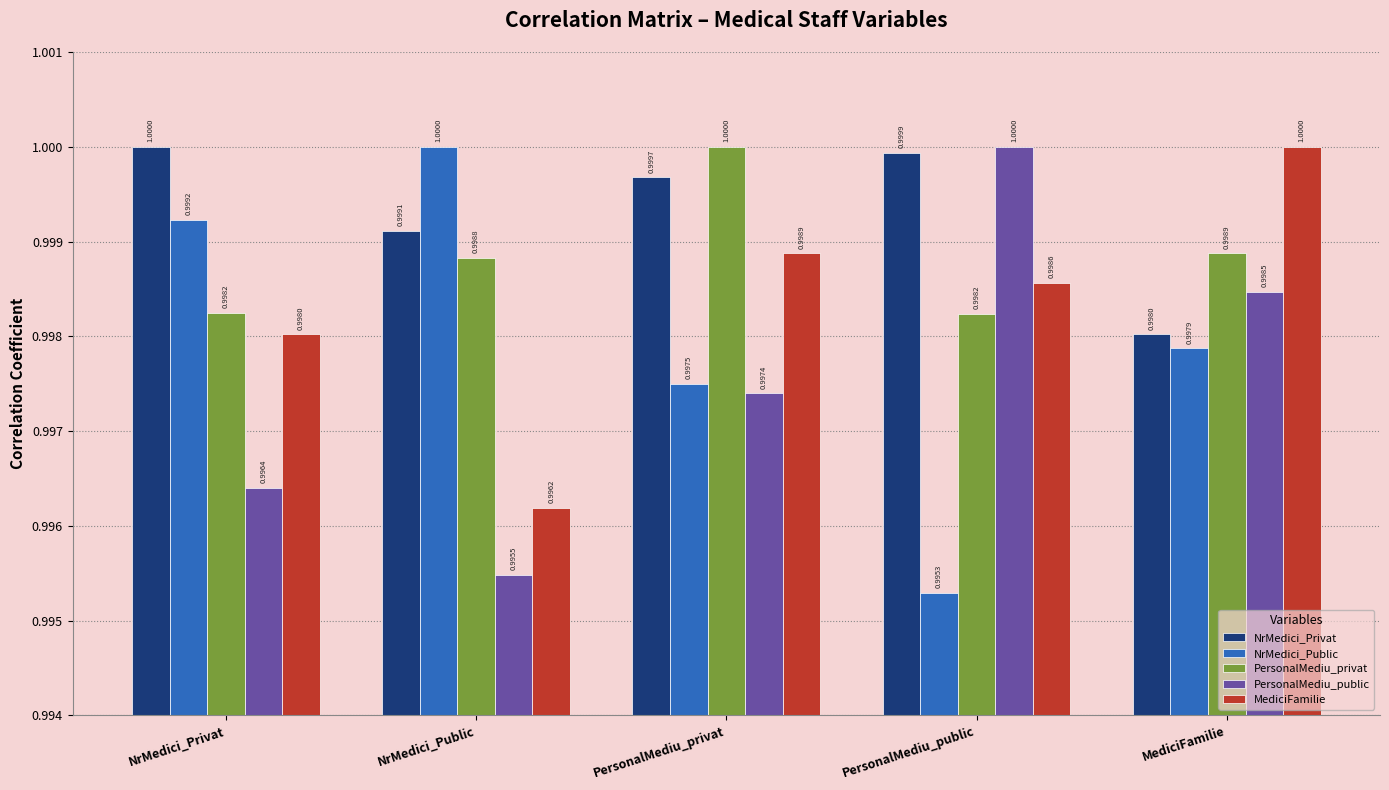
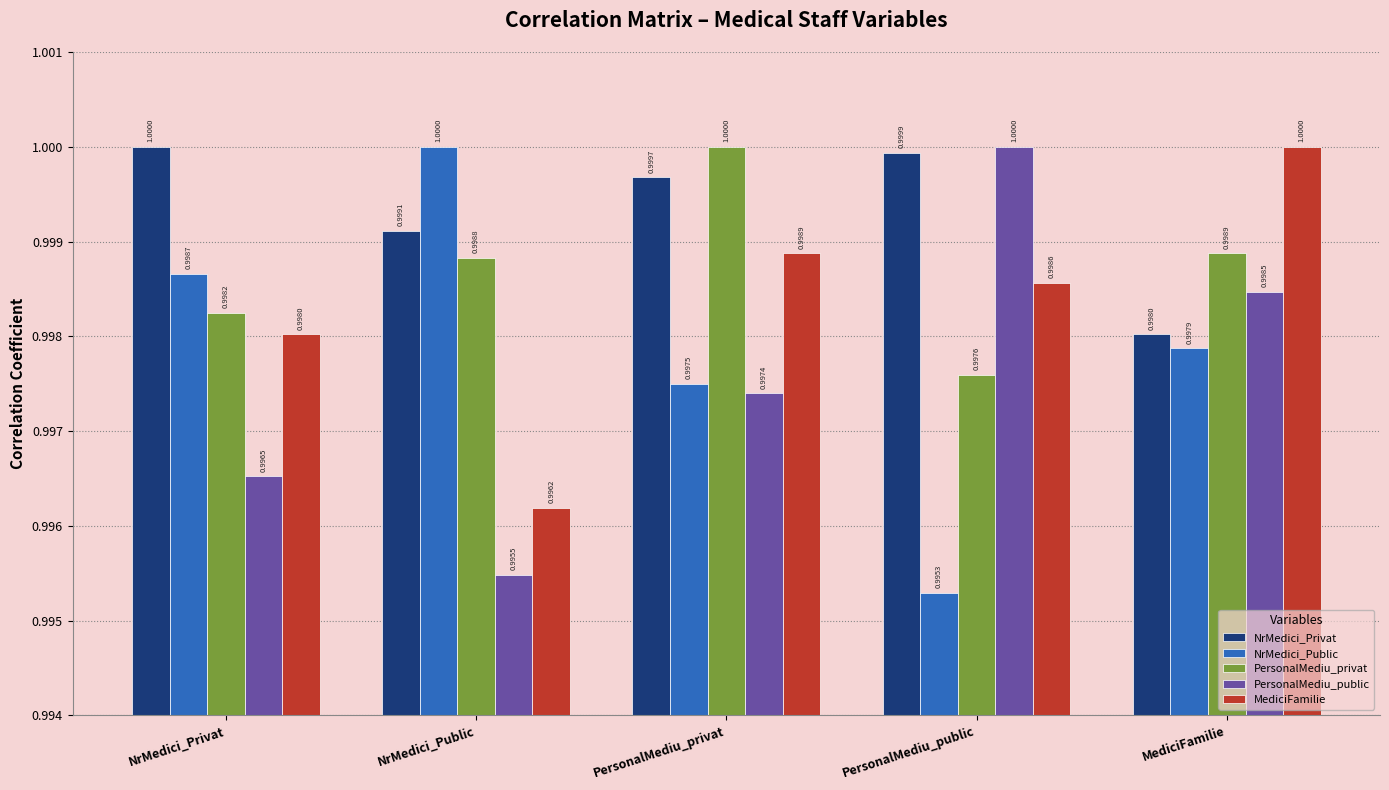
NrMedici_Public, NrMedici_Privat: 0.9992 -> 0.9987
PersonalMediu_public, NrMedici_Privat: 0.9964 -> 0.9965
PersonalMediu_privat, PersonalMediu_public: 0.9982 -> 0.9976
